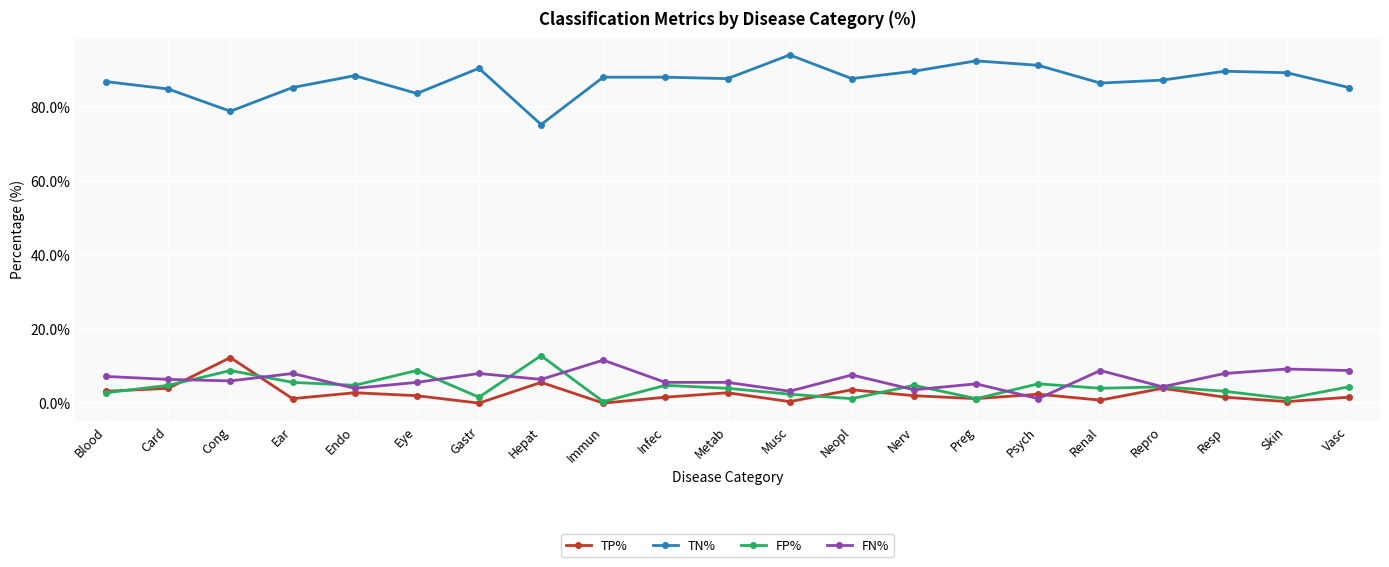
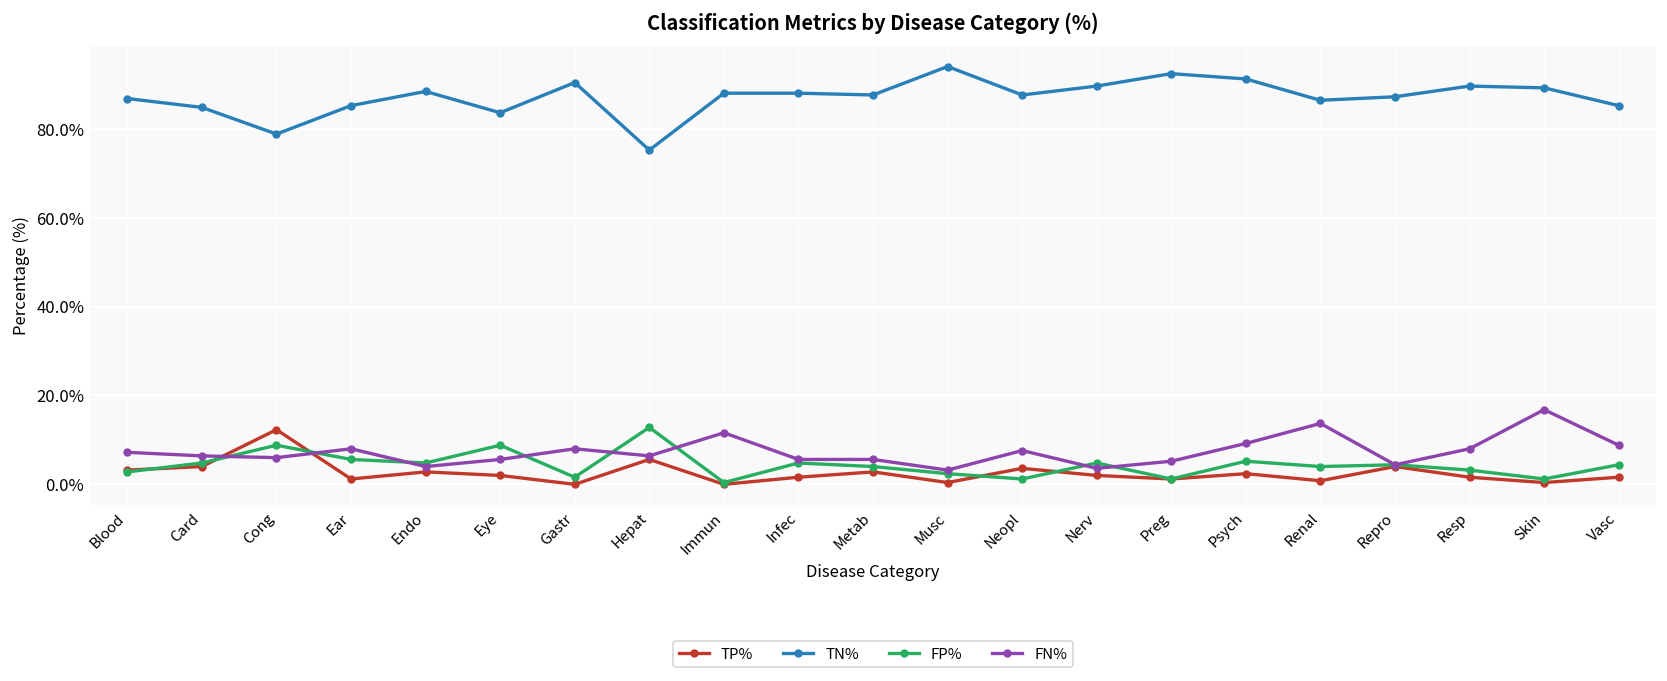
FN%, Psych: 1% -> 9%
FN%, Renal: 9% -> 14%
FN%, Skin: 9% -> 17%
